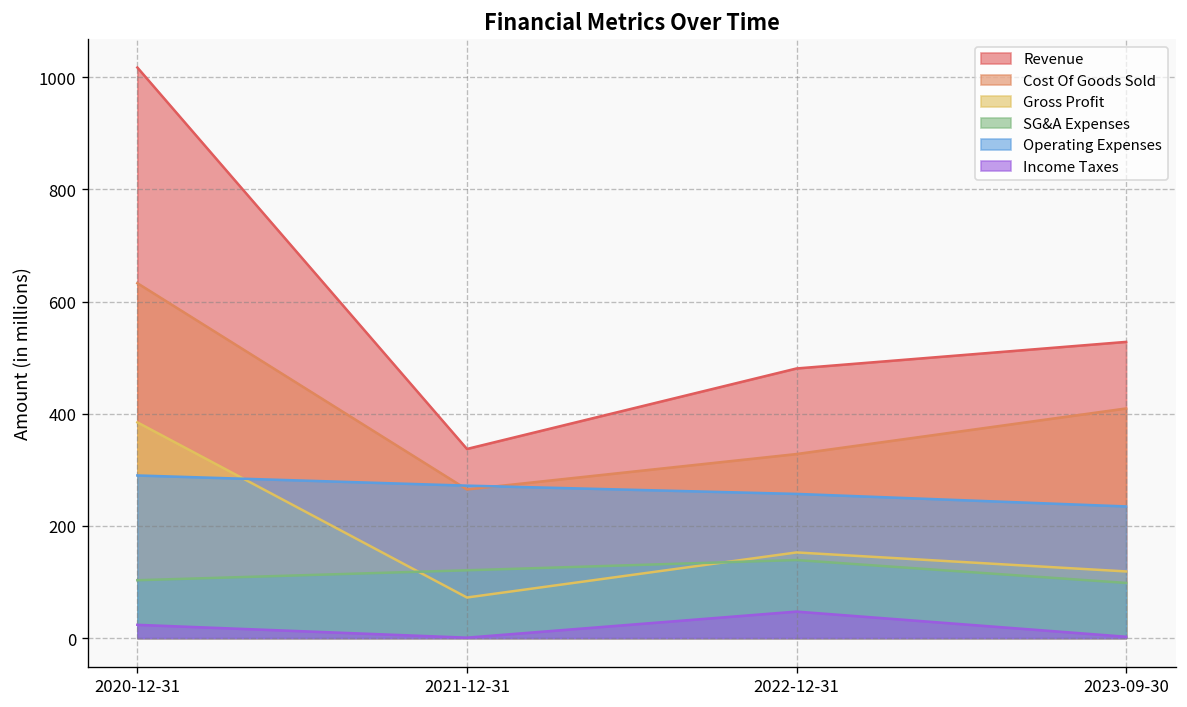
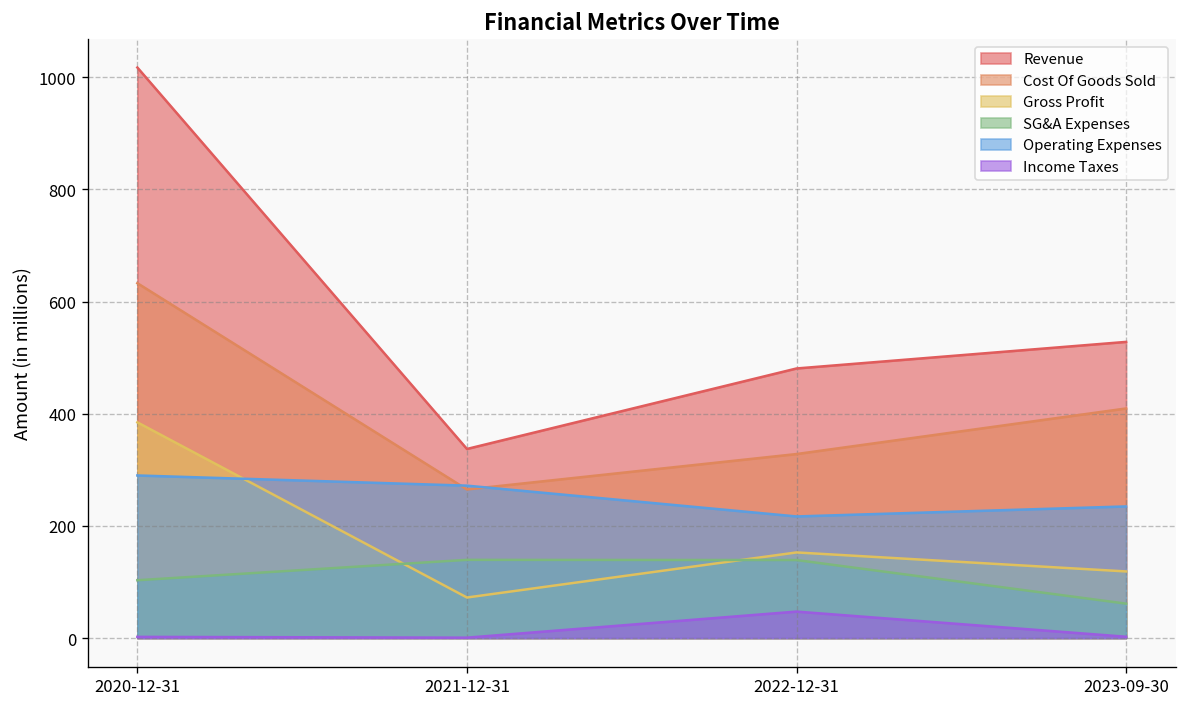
Income Taxes, 2020-12-31: 20 -> 0
SG&A Expenses, 2021-12-31: 120 -> 140
Operating Expenses, 2022-12-31: 260 -> 220
SG&A Expenses, 2023-09-30: 100 -> 60
